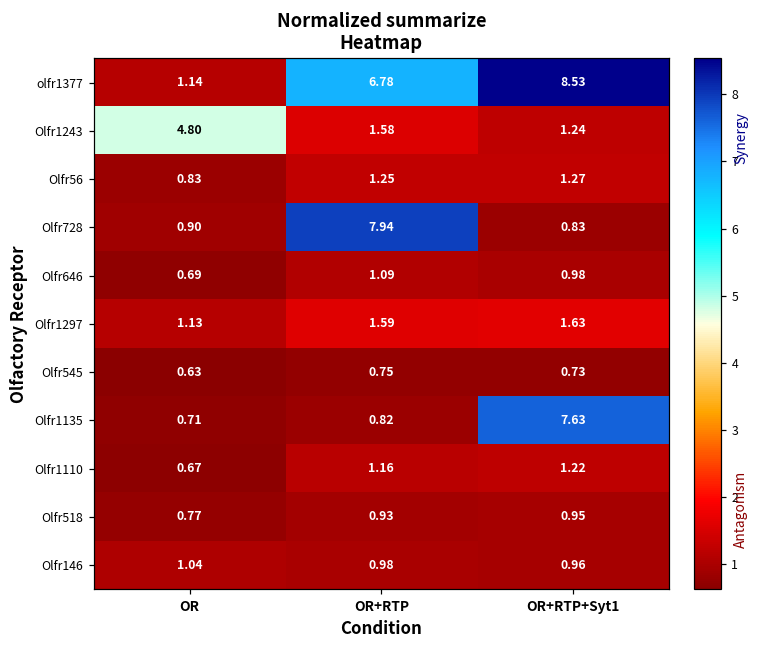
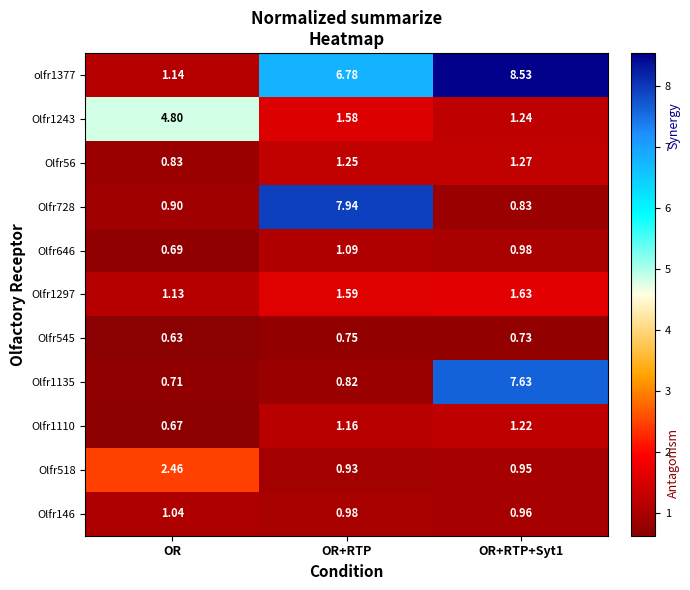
Olfr518, OR: 0.77 -> 2.46
